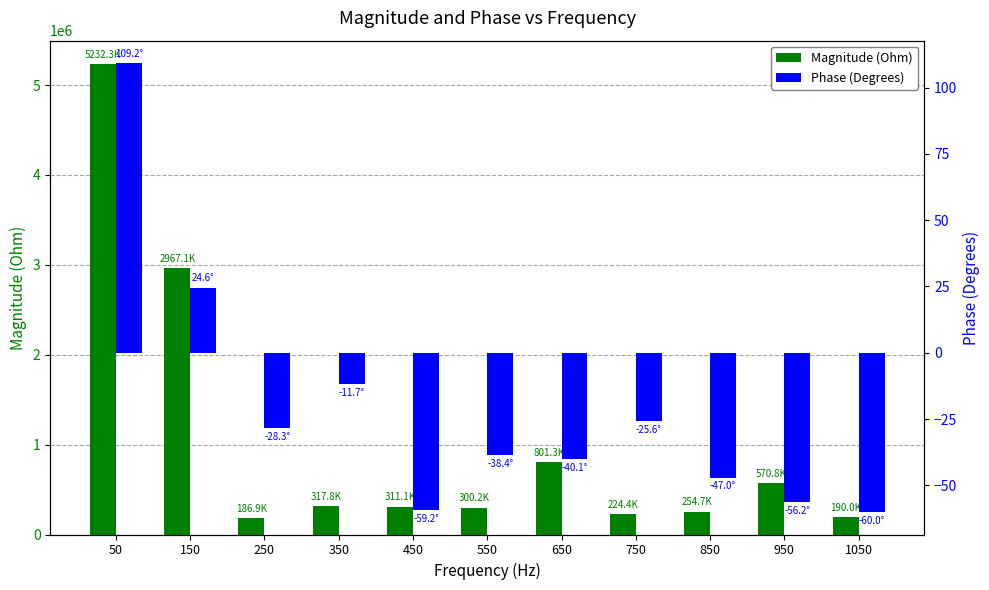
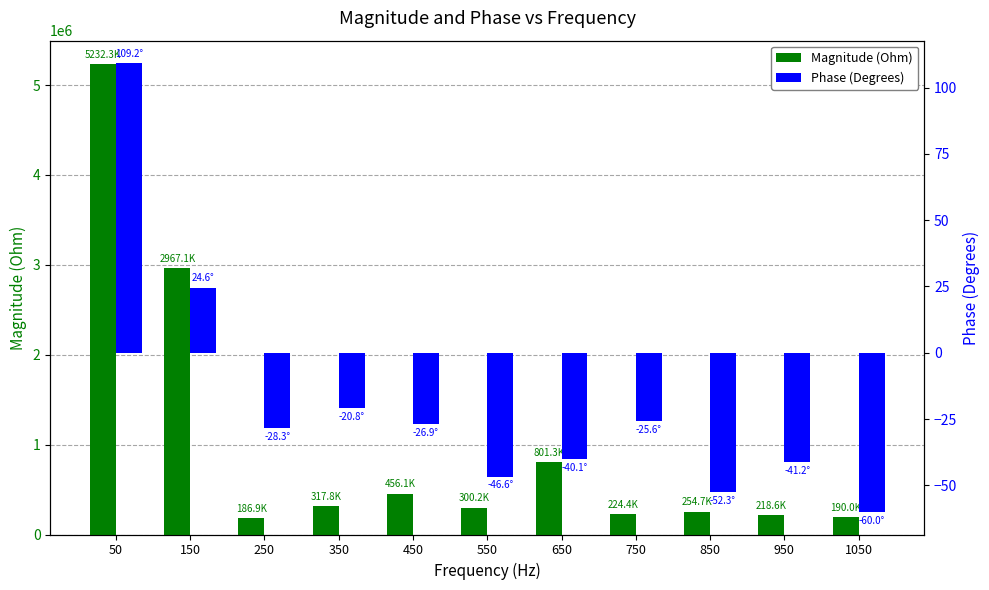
Magnitude (Ohm), 450: 311.1K -> 456.1K
Magnitude (Ohm), 950: 570.8K -> 218.6K
Phase (Degrees), 350: -11.7° -> -20.8°
Phase (Degrees), 450: -59.2° -> -26.9°
Phase (Degrees), 550: -38.4° -> -46.6°
Phase (Degrees), 850: -47.0° -> -52.3°
Phase (Degrees), 950: -56.2° -> -41.2°
